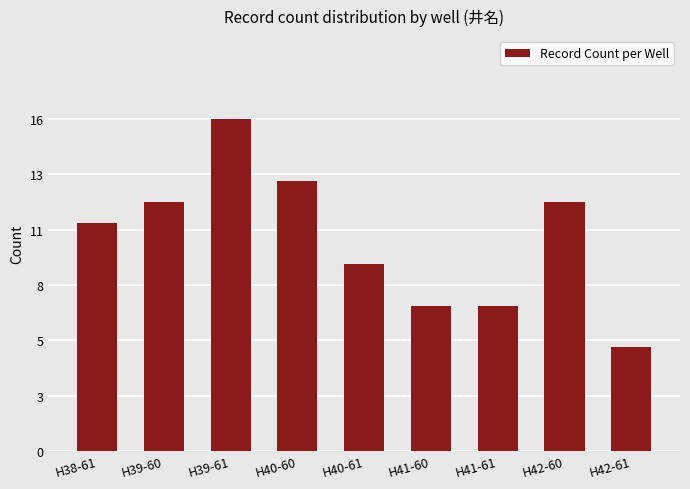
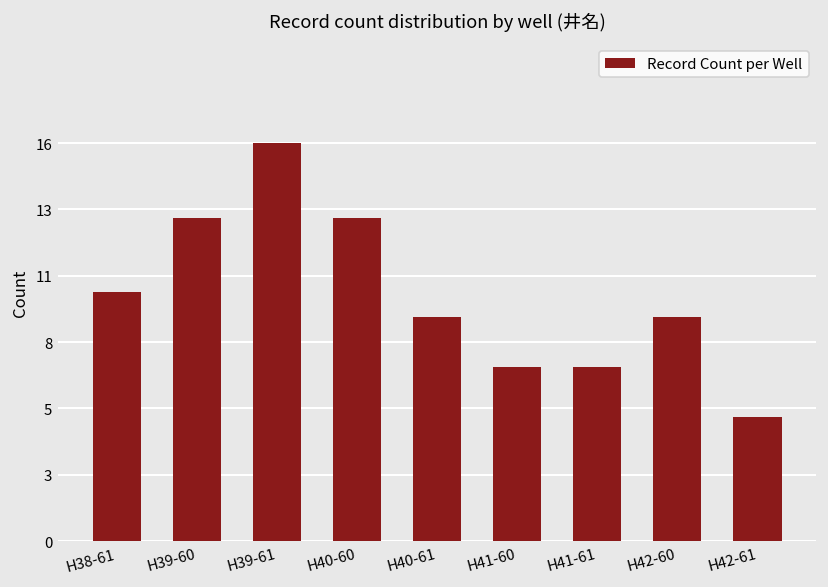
H38-61: 11 -> 10
H39-60: 12 -> 13
H42-60: 12 -> 9
